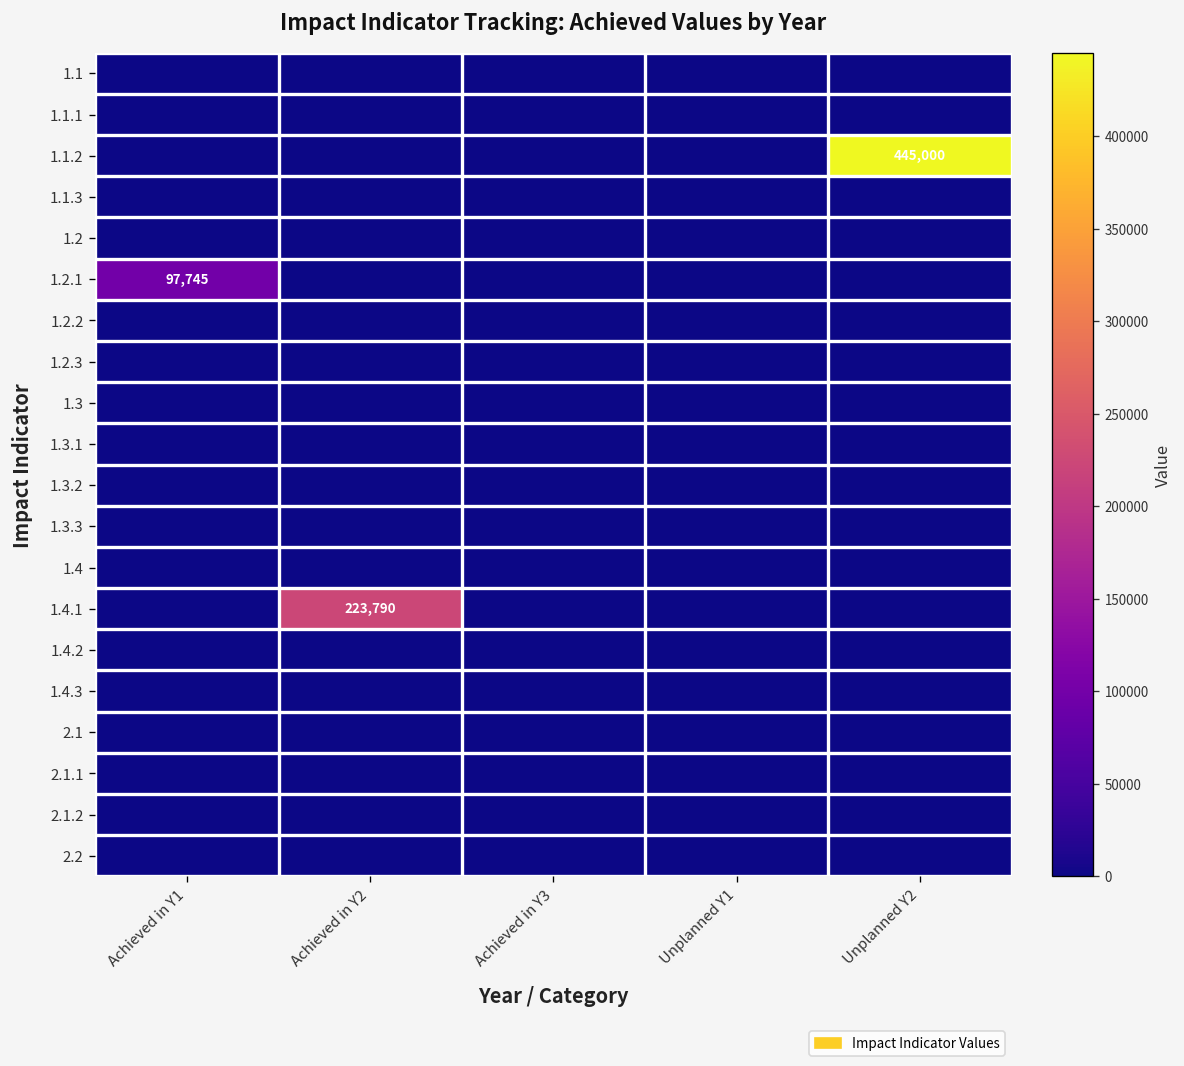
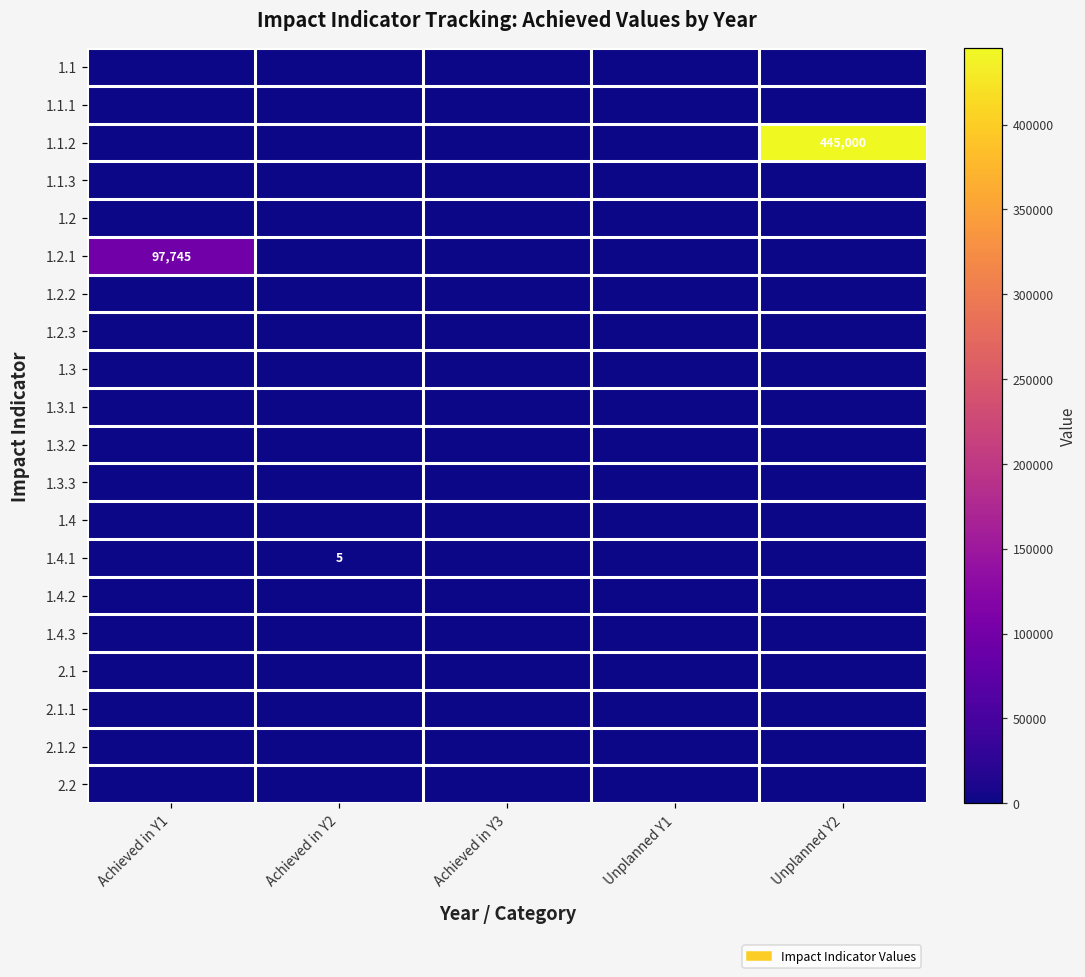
1.4.1, Achieved in Y2: 223,790 -> 5
